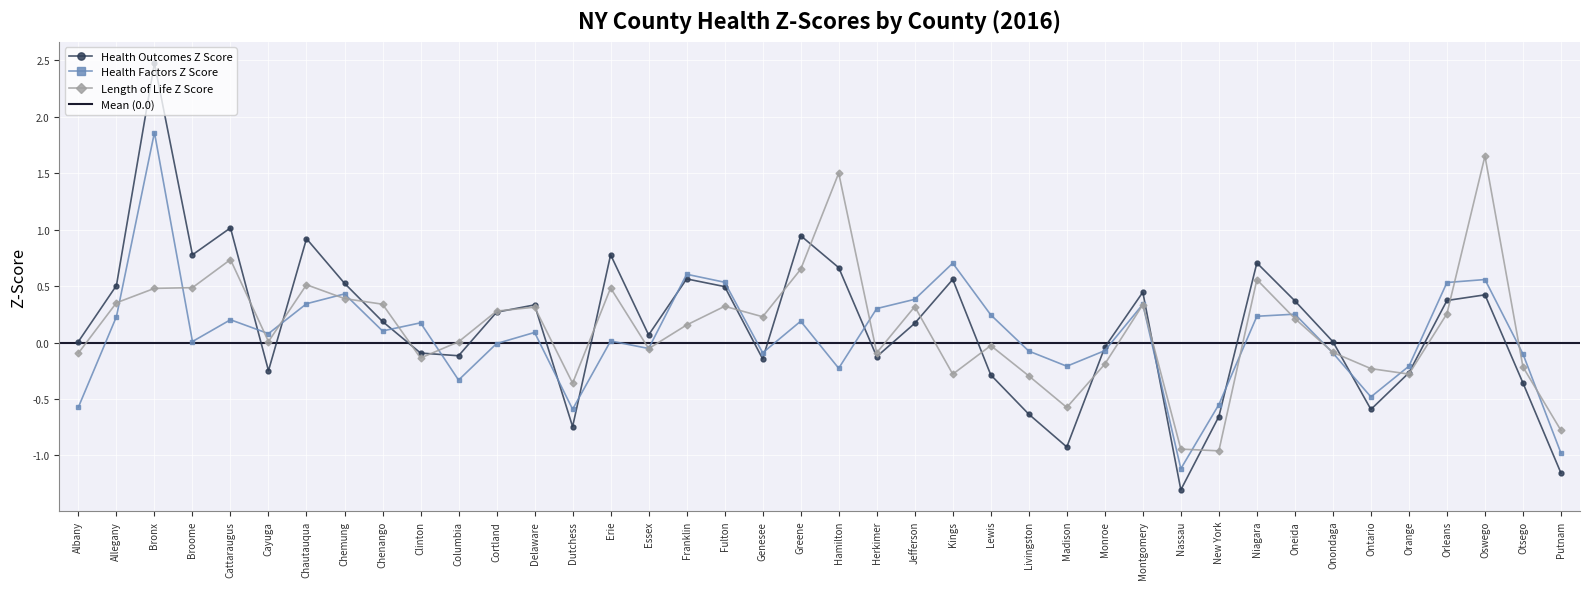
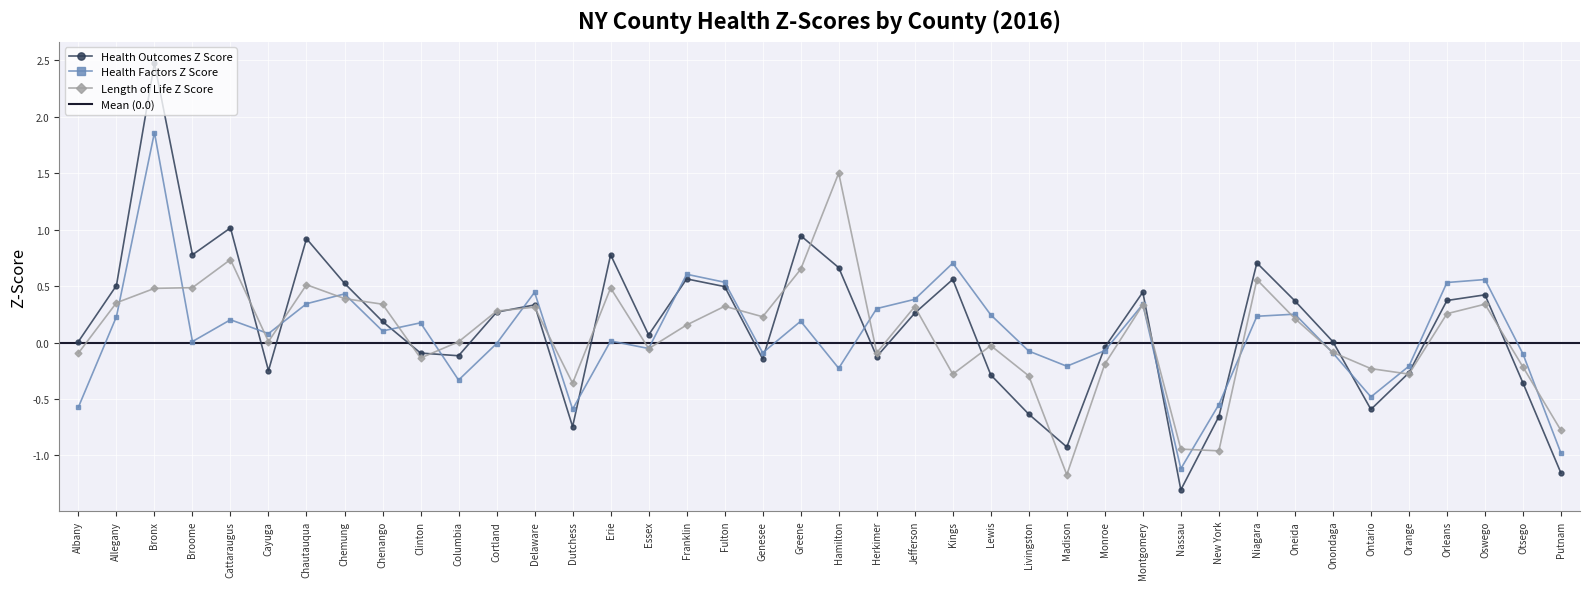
Health Factors Z Score, Delaware: 0.09 -> 0.44
Health Outcomes Z Score, Jefferson: 0.17 -> 0.26
Length of Life Z Score, Madison: -0.57 -> -1.17
Length of Life Z Score, Oswego: 1.65 -> 0.34
